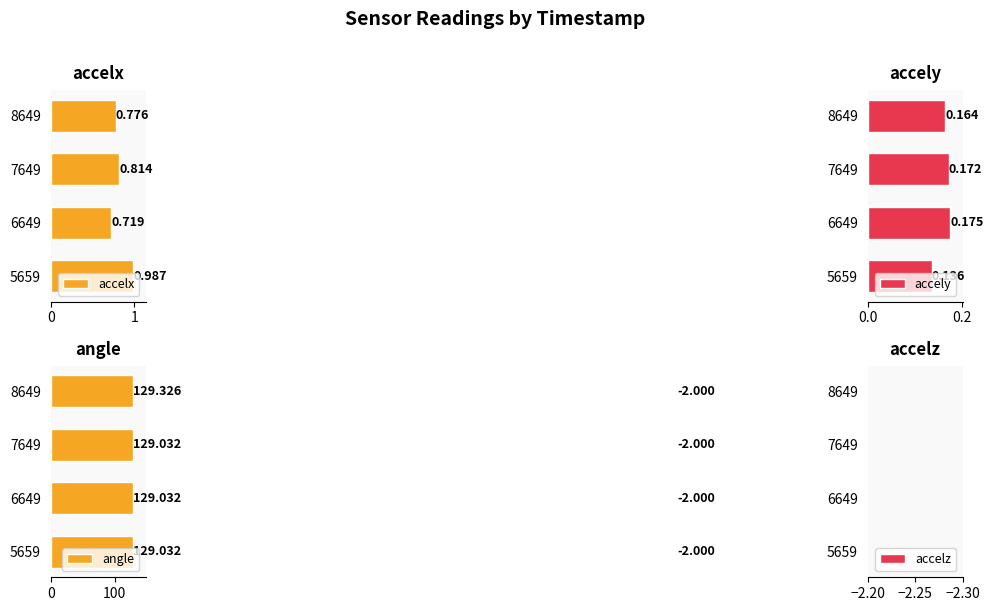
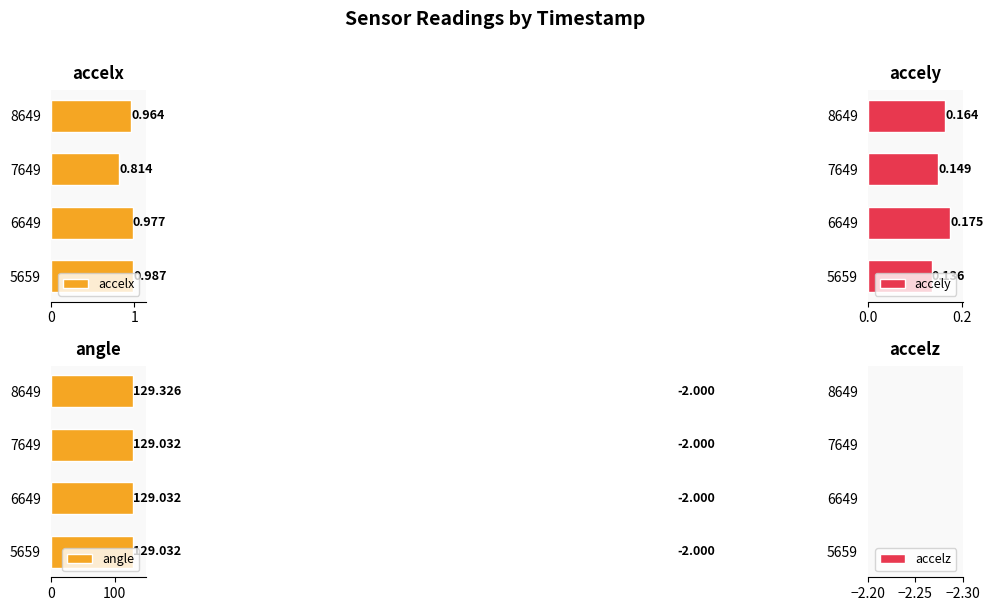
accelx, 8649: 0.776 -> 0.964
accelx, 6649: 0.719 -> 0.977
accely, 7649: 0.172 -> 0.149
